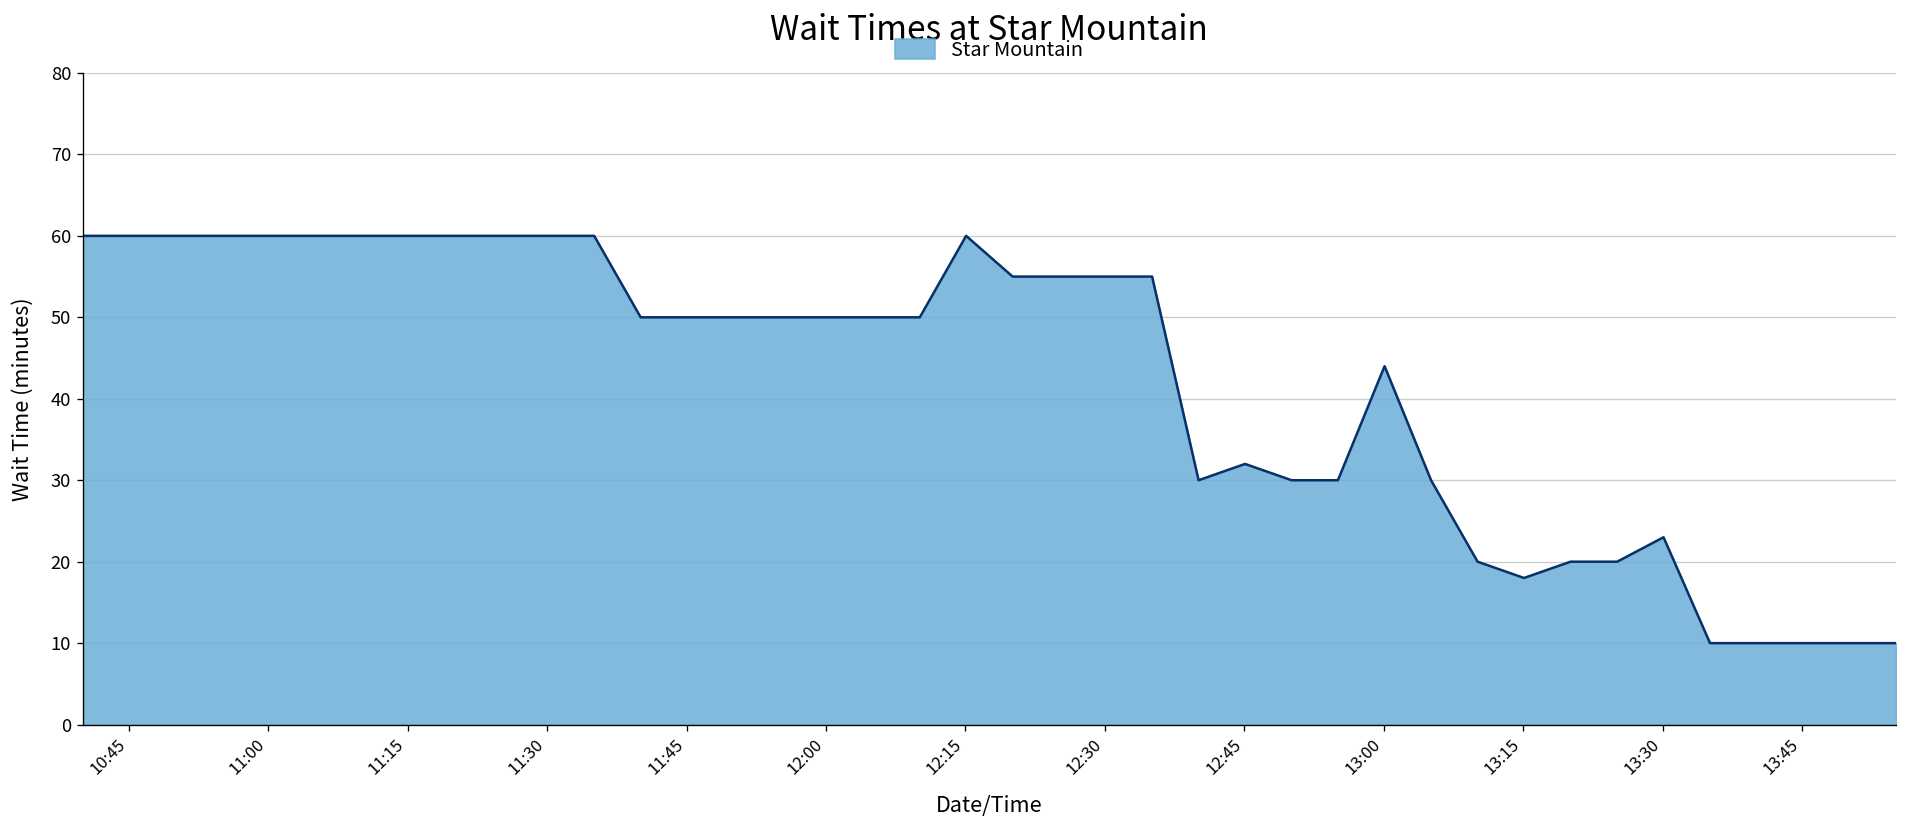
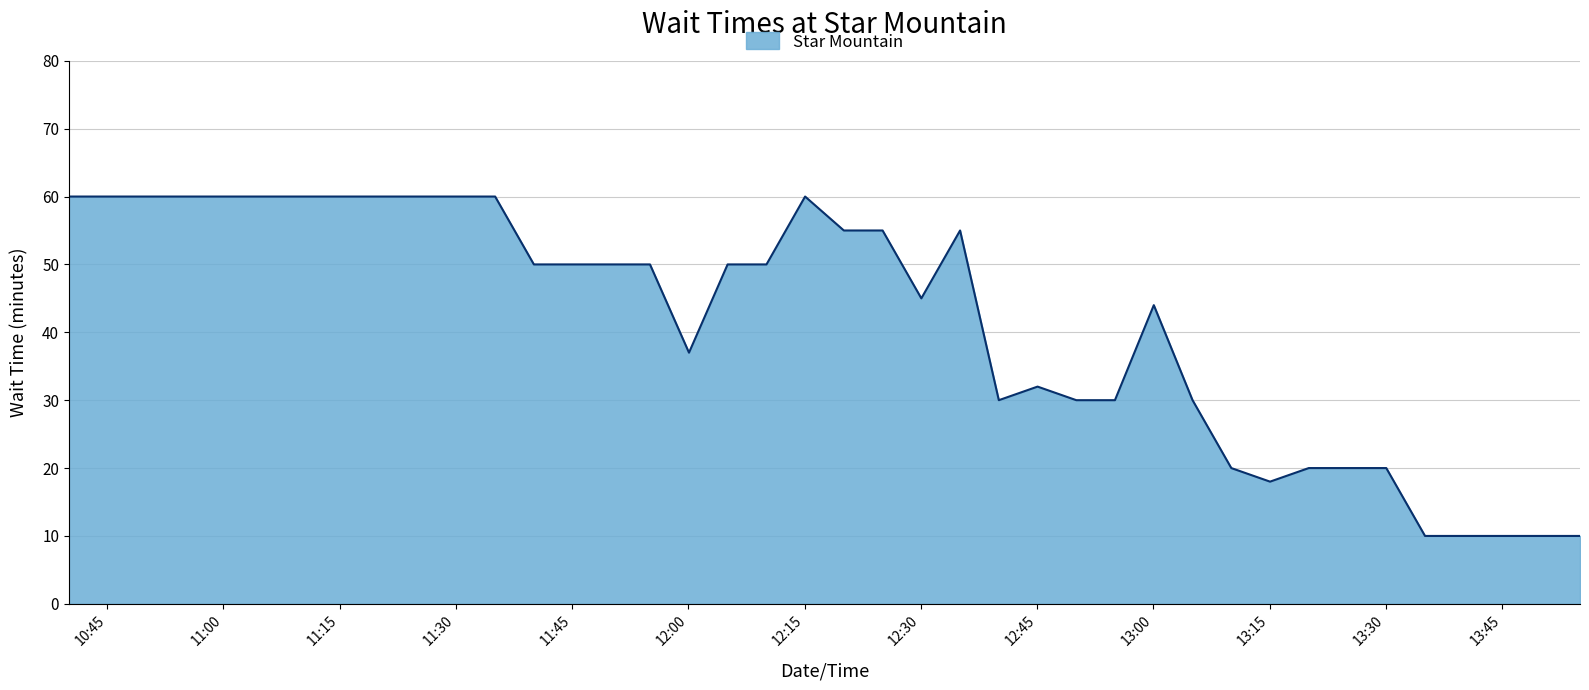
12:00: 50 -> 37
12:30: 55 -> 45
13:30: 23 -> 20
